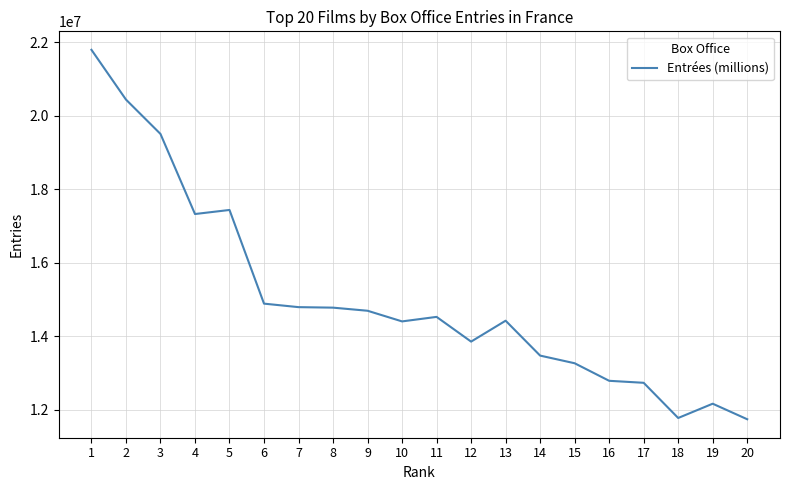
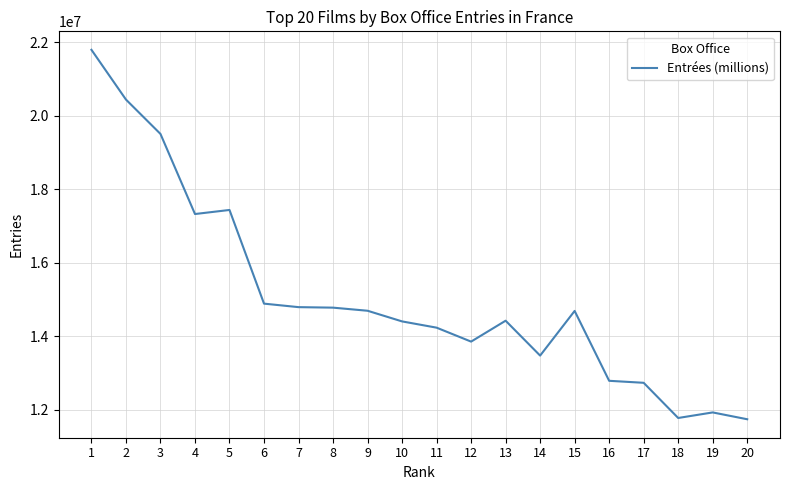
11: 14500000 -> 14200000
15: 13300000 -> 14700000
19: 12200000 -> 11900000
